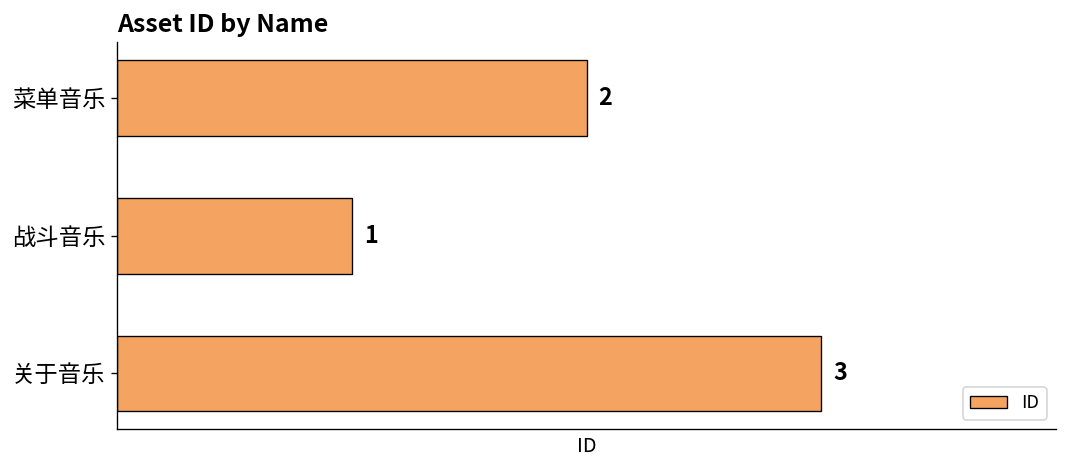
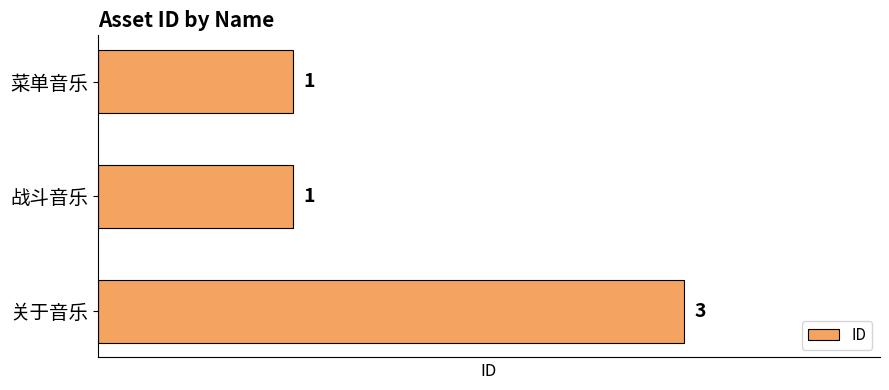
菜单音乐: 2 -> 1
